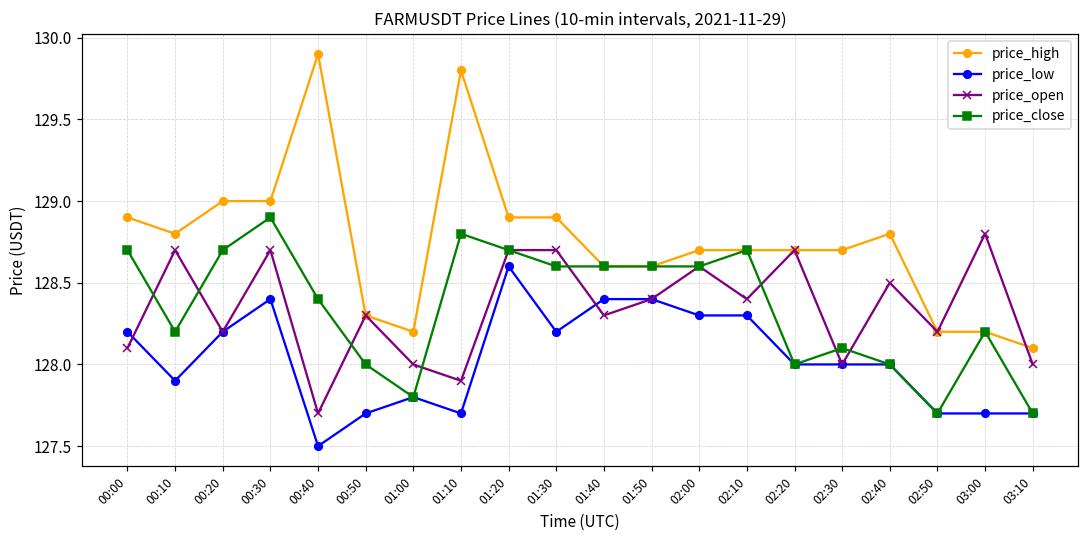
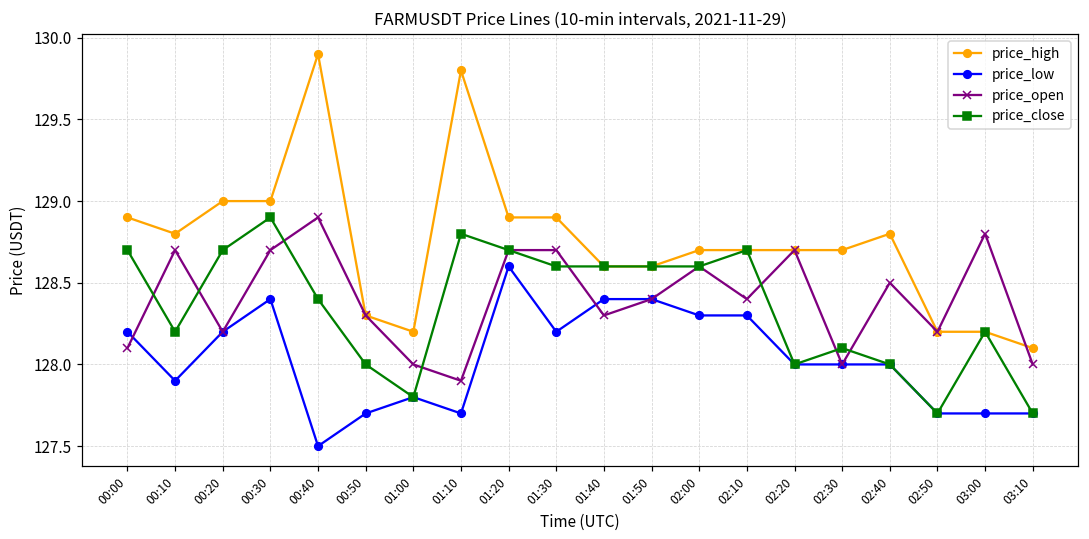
price_open, 00:40: 127.7 -> 128.9
